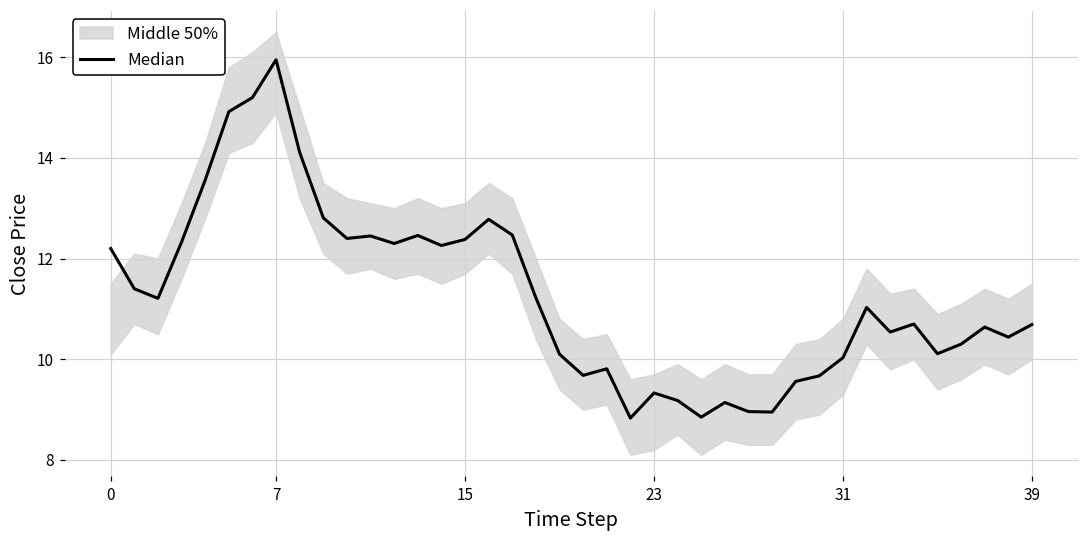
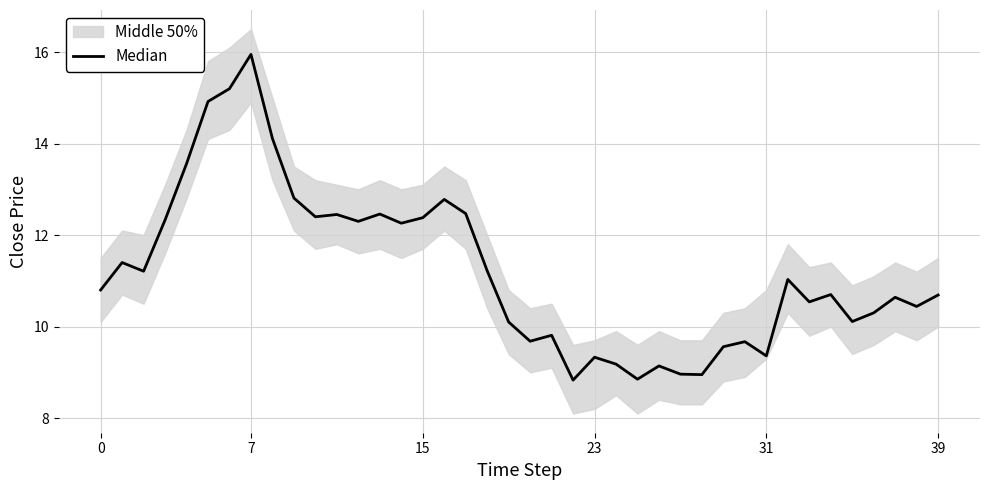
Median, 0: 12.2 -> 10.8
Median, 31: 10.0 -> 9.4
